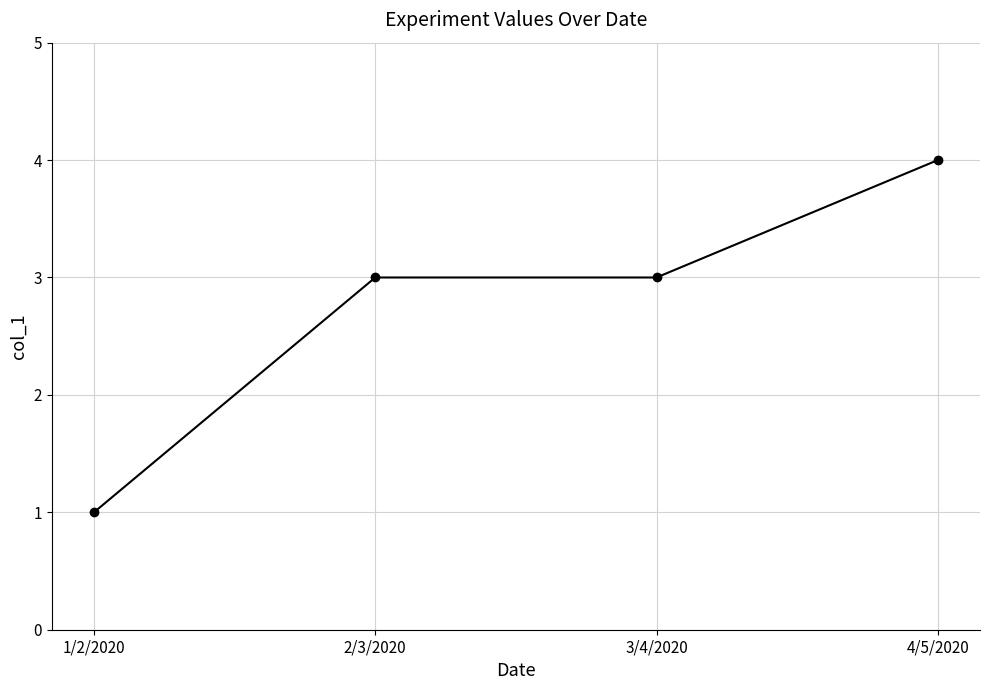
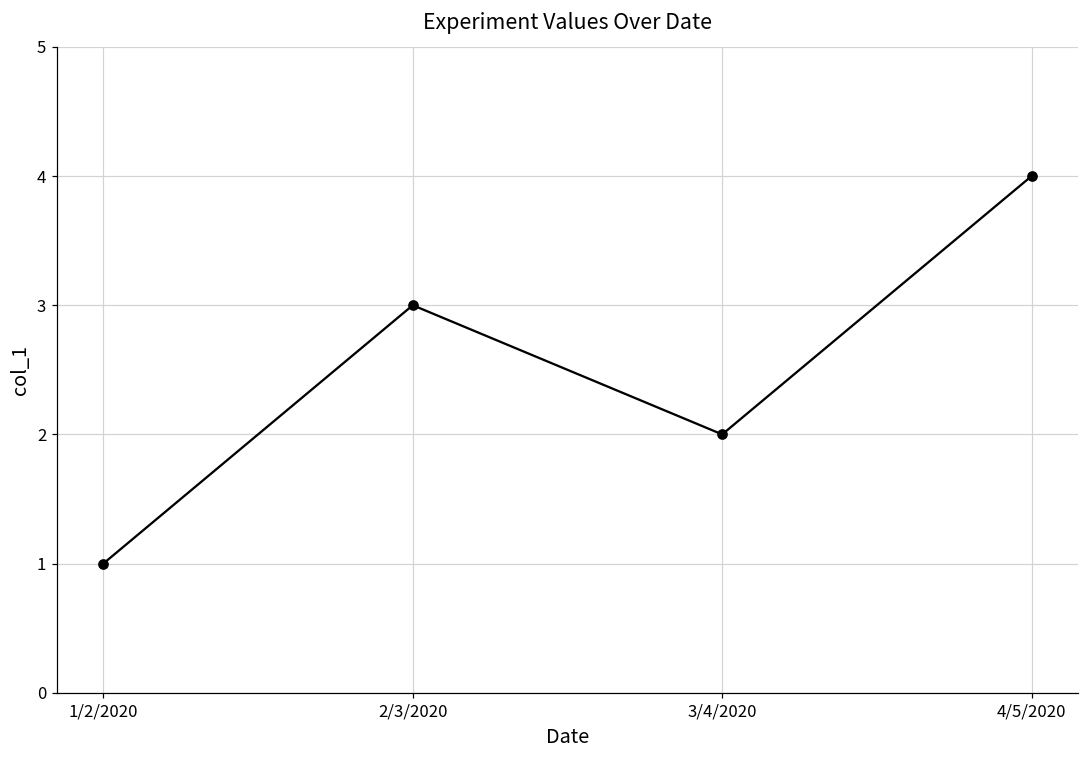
3/4/2020: 3 -> 2
